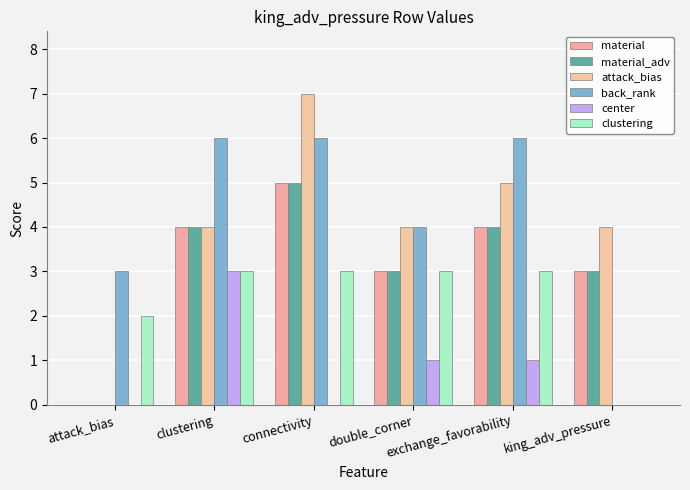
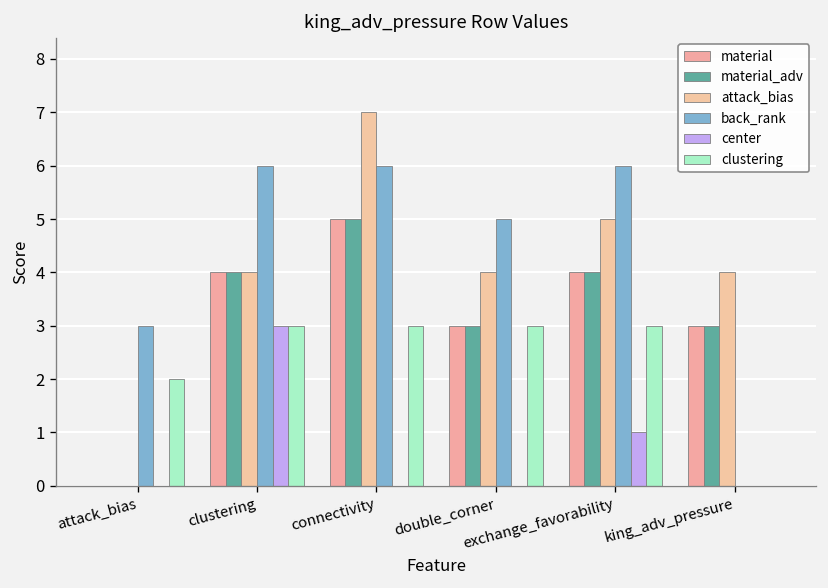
back_rank, double_corner: 4 -> 5
center, double_corner: 1 -> 0
